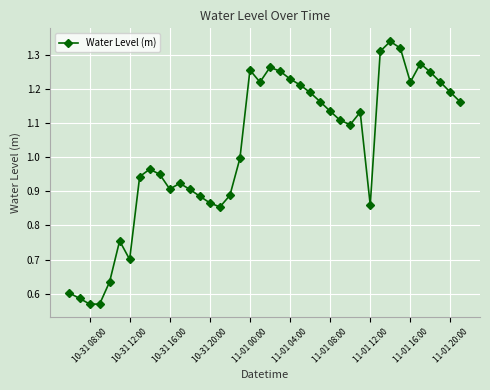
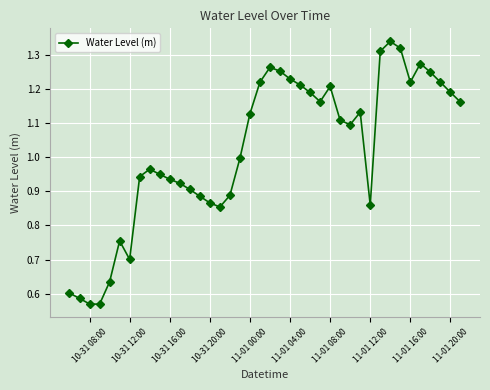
10-31 16:00: 0.91 -> 0.94
11-01 00:00: 1.26 -> 1.13
11-01 08:00: 1.13 -> 1.21
